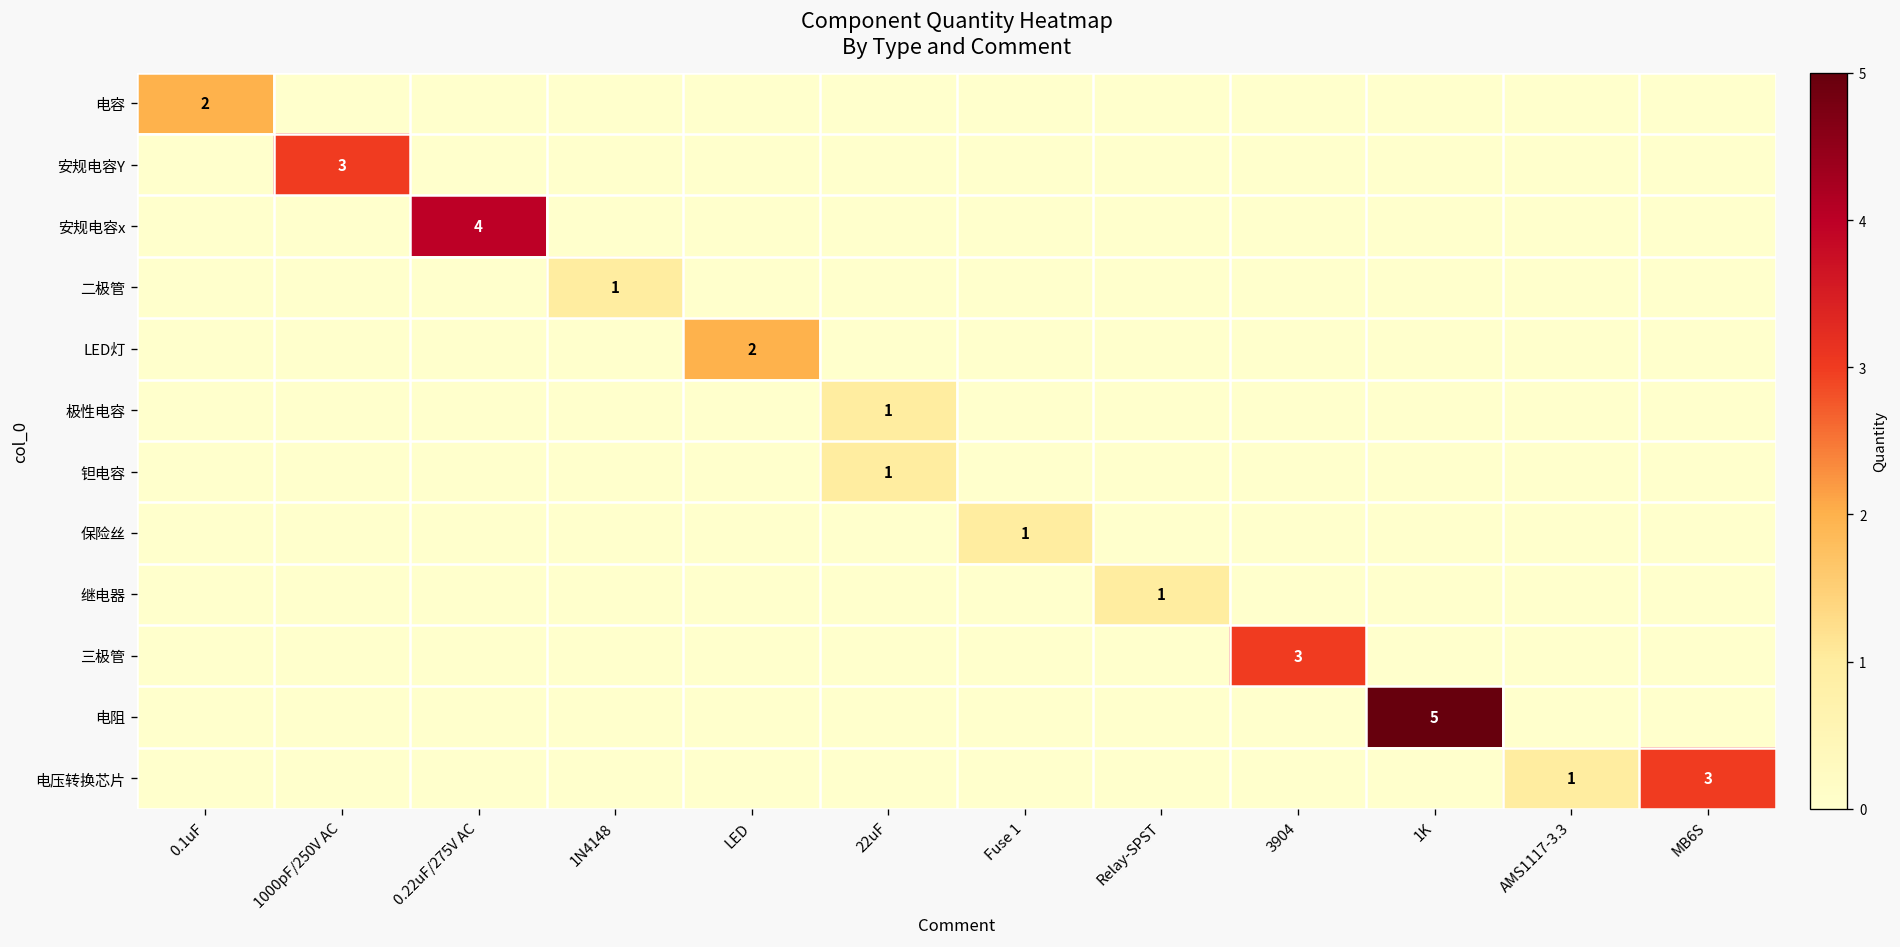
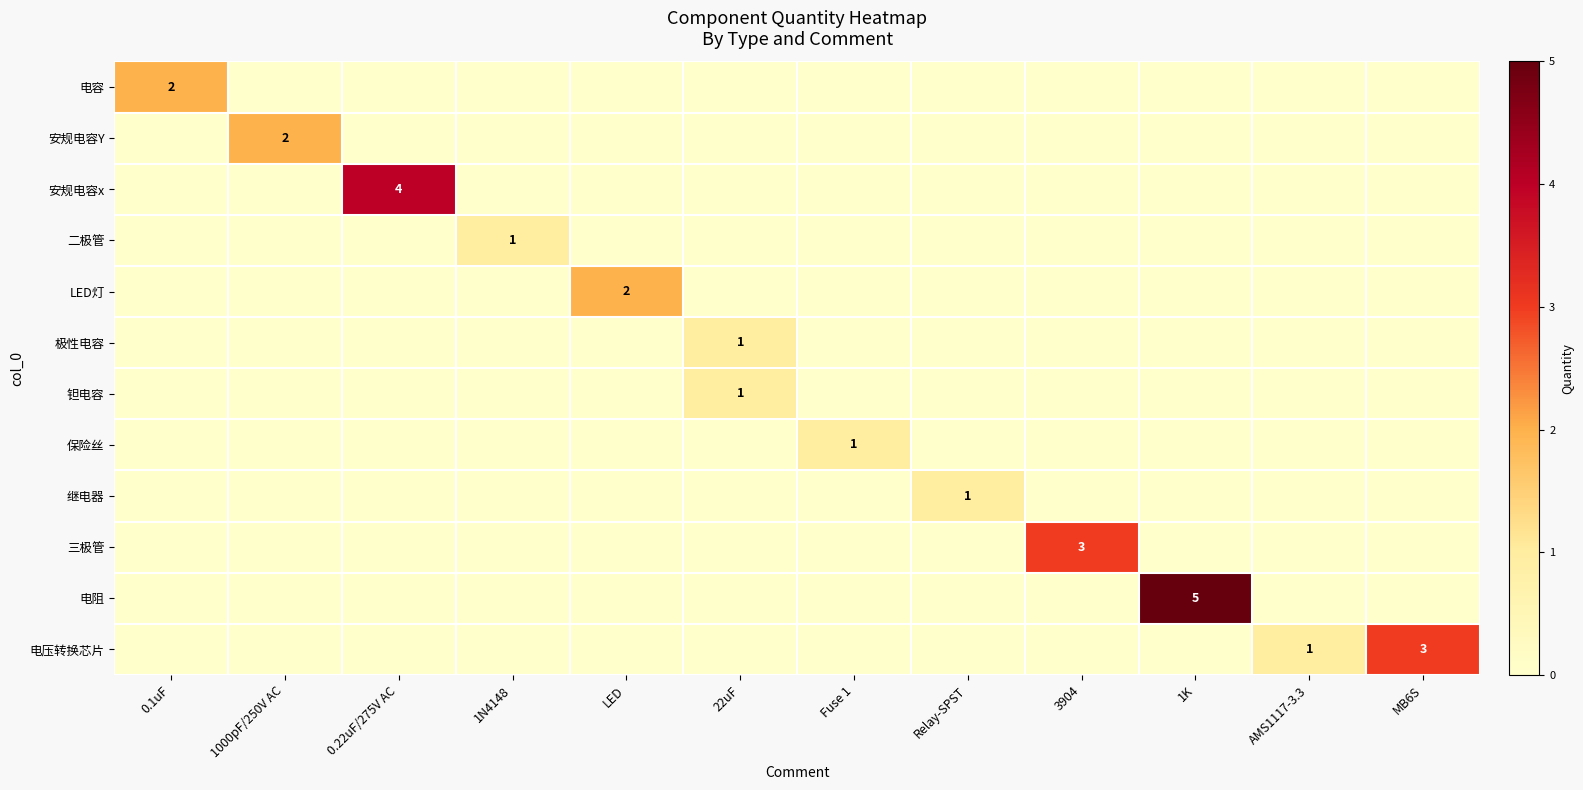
安规电容Y, 1000pF/250V AC: 3 -> 2
